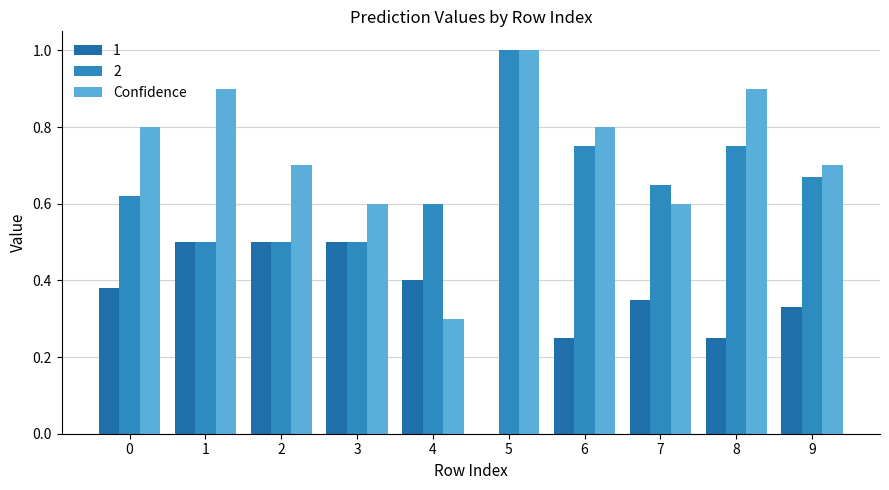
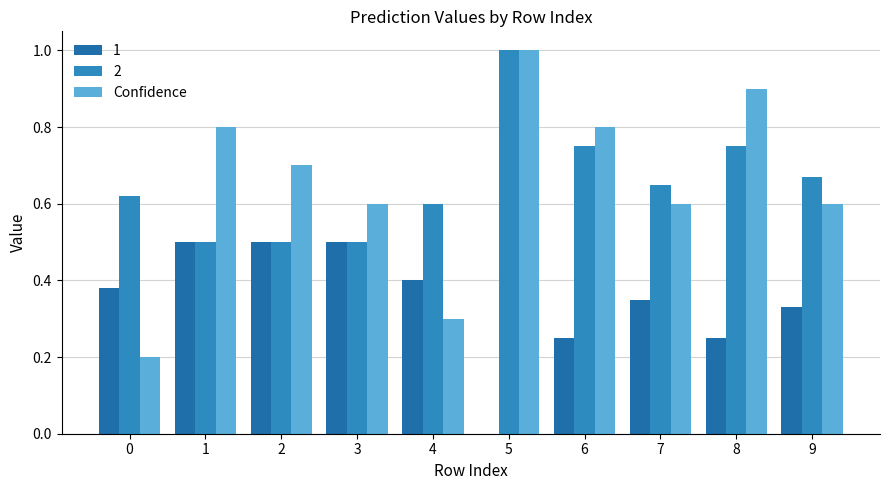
Confidence, 0: 0.8 -> 0.2
Confidence, 1: 0.9 -> 0.8
Confidence, 9: 0.7 -> 0.6
